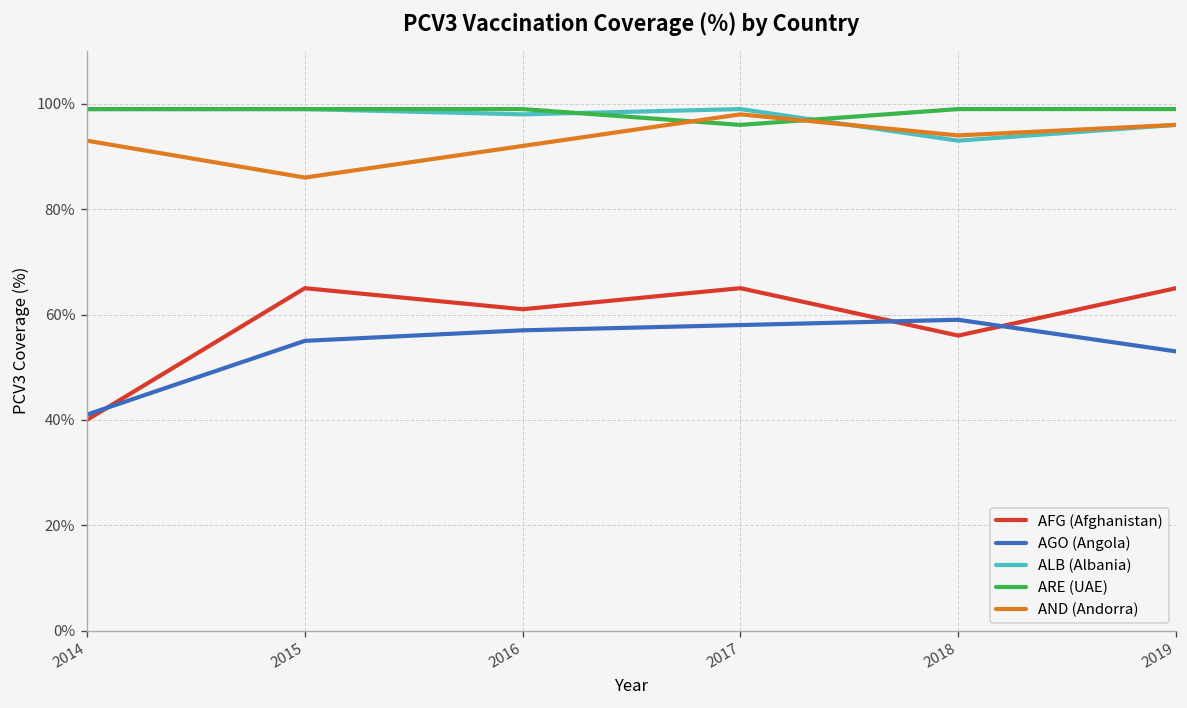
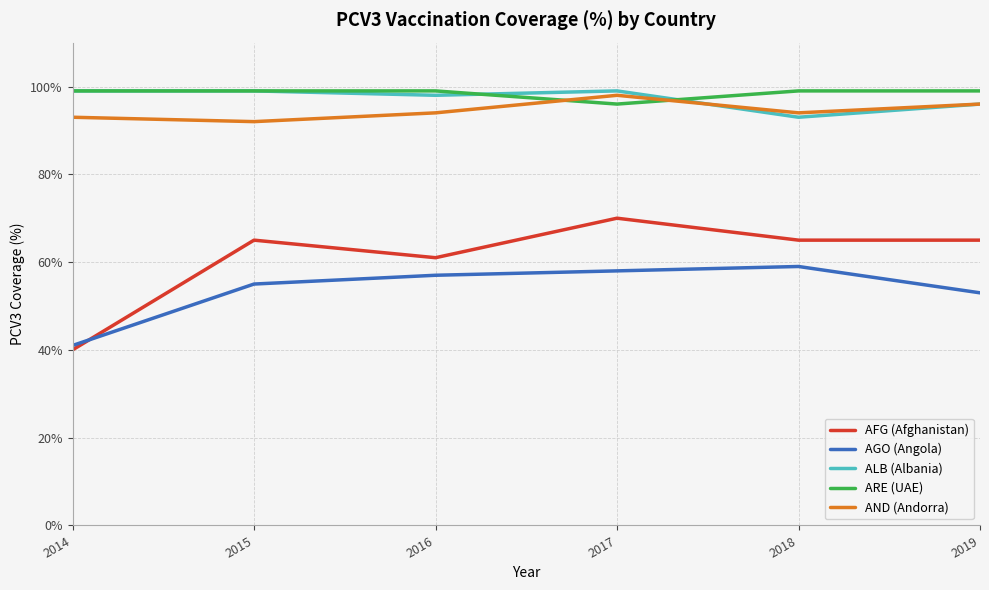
AND (Andorra), 2015: 86% -> 92%
AND (Andorra), 2016: 92% -> 94%
AFG (Afghanistan), 2017: 65% -> 70%
AFG (Afghanistan), 2018: 56% -> 65%
